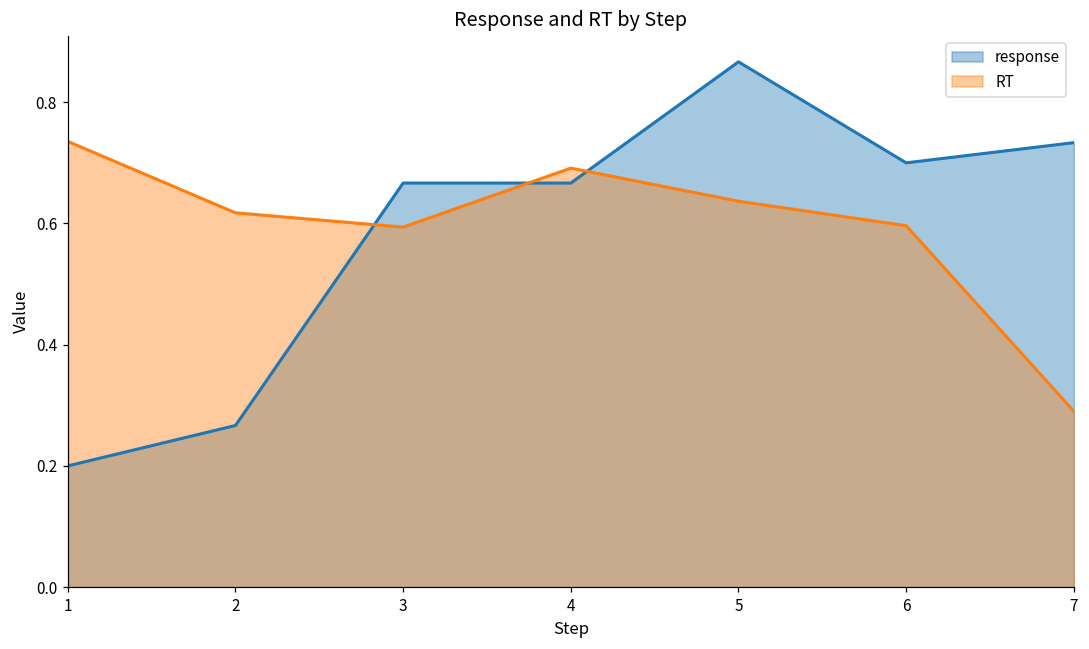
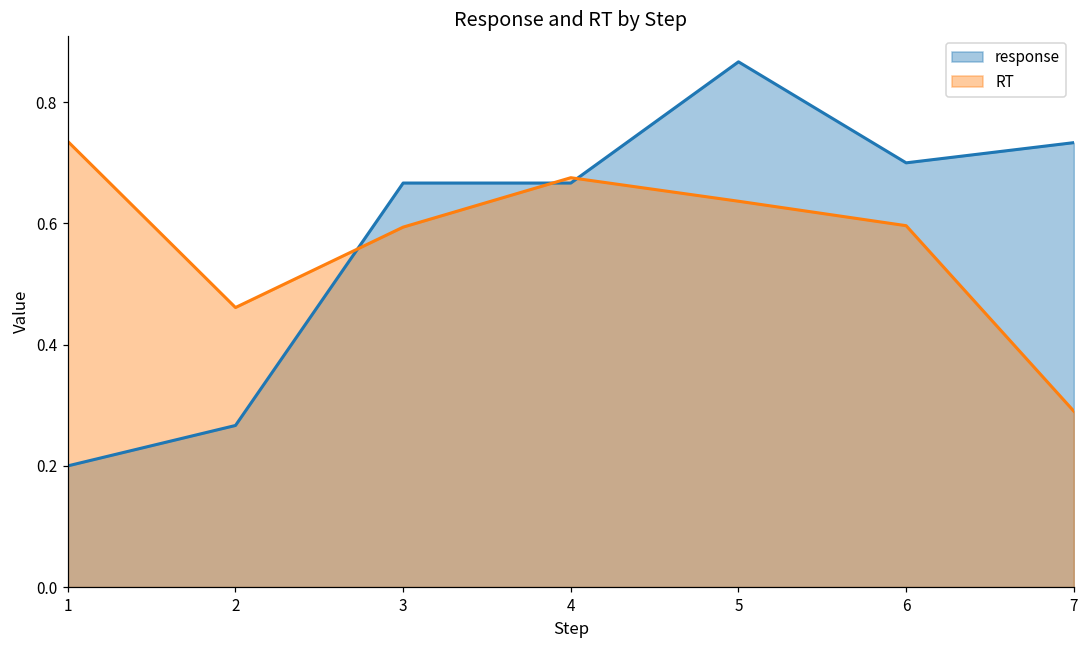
RT, 2: 0.62 -> 0.46
RT, 4: 0.69 -> 0.68
